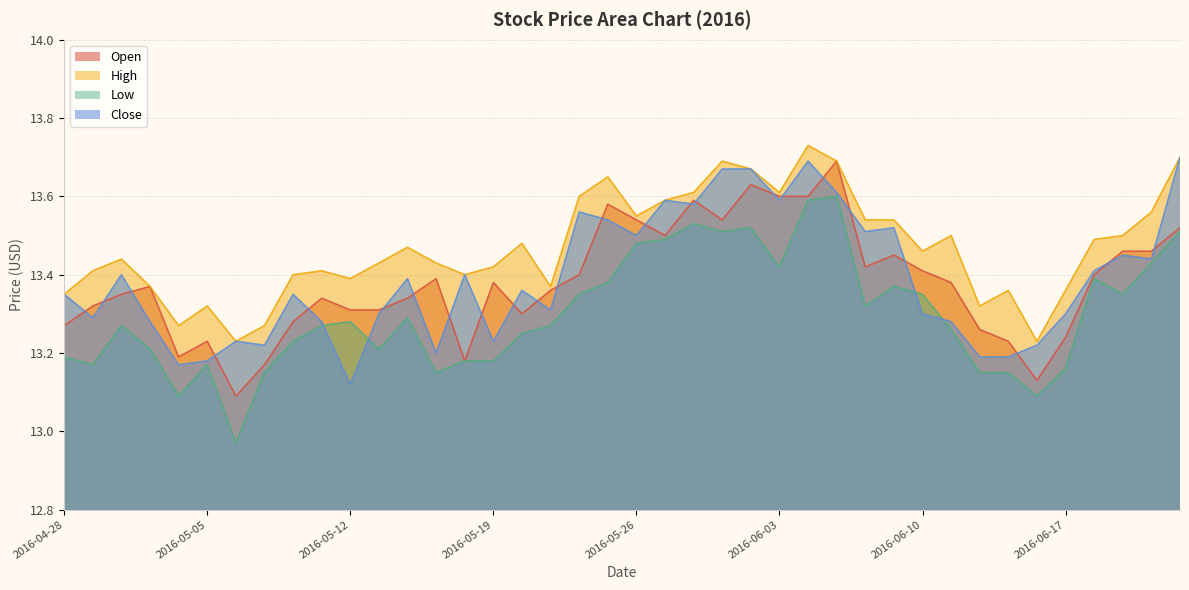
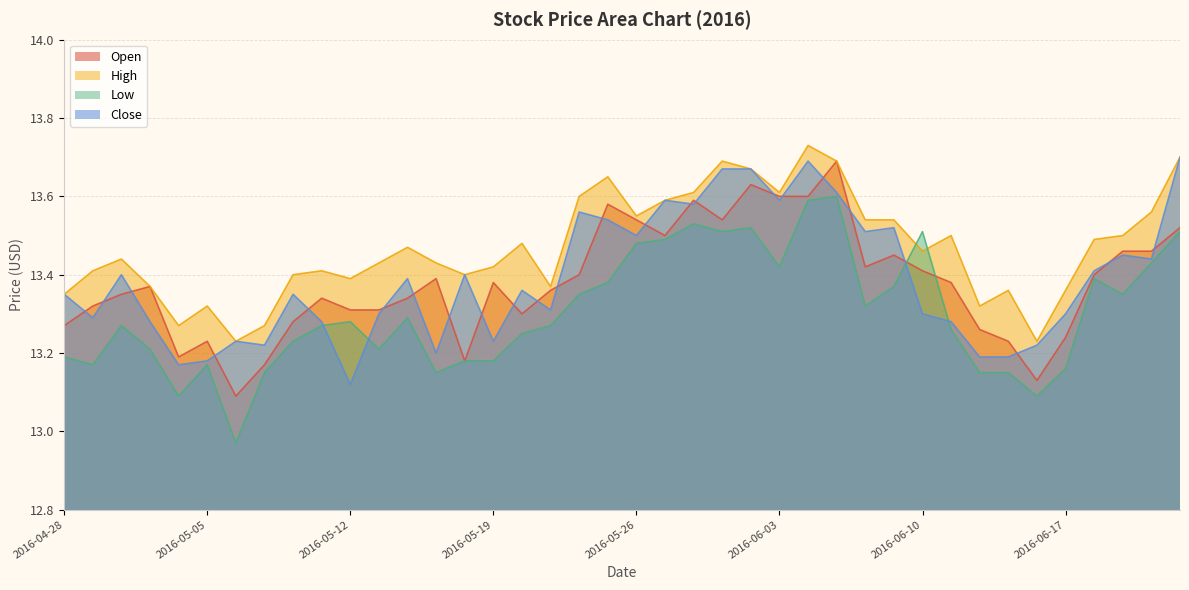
Low, 2016-06-10: 13.35 -> 13.51
